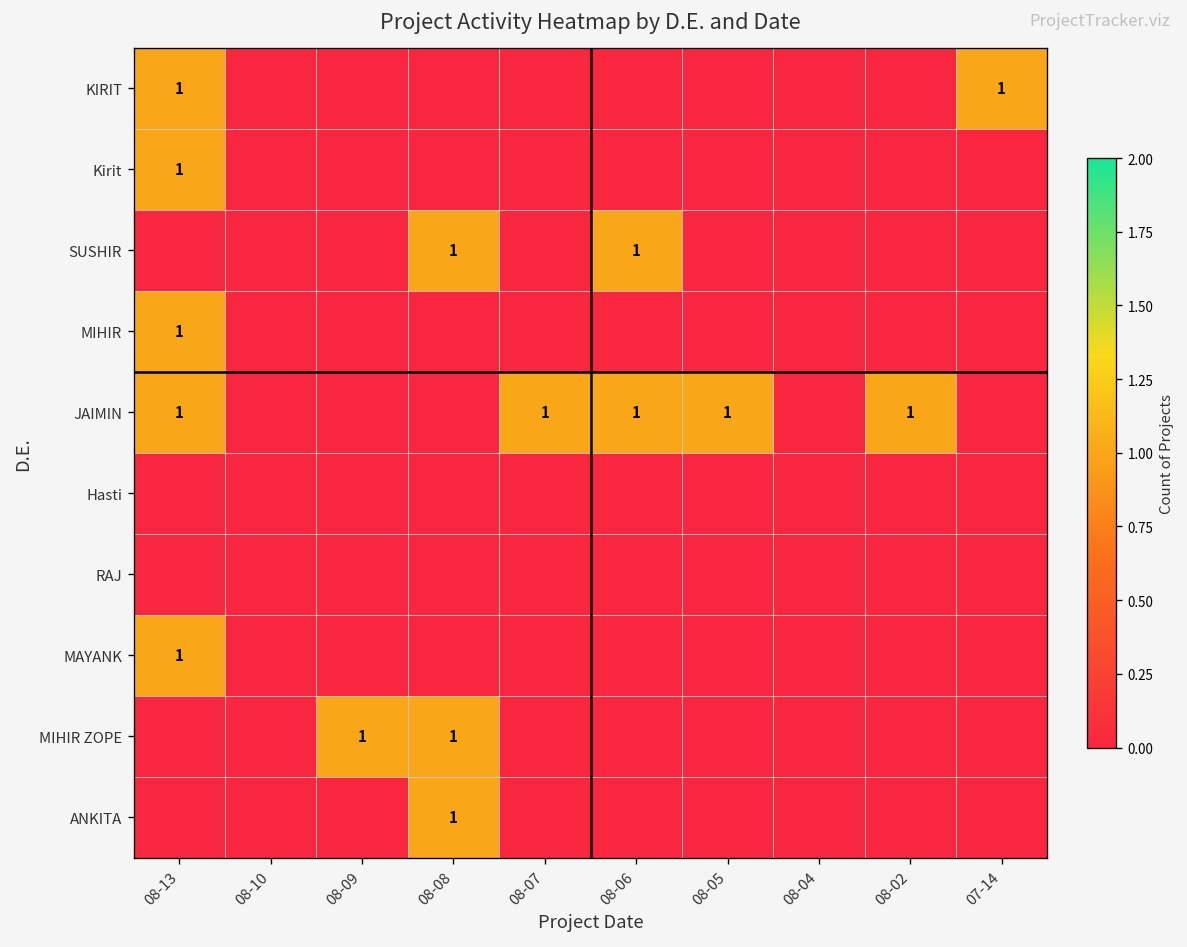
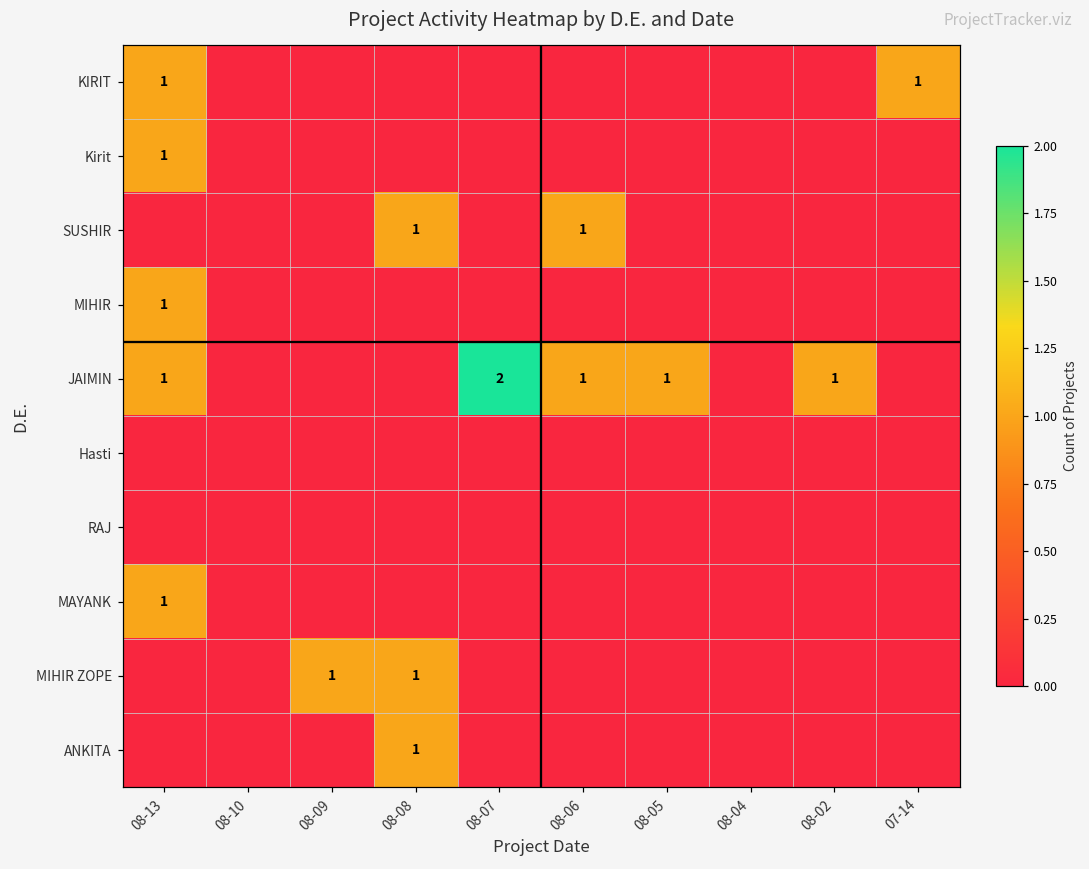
JAIMIN, 08-07: 1 -> 2
